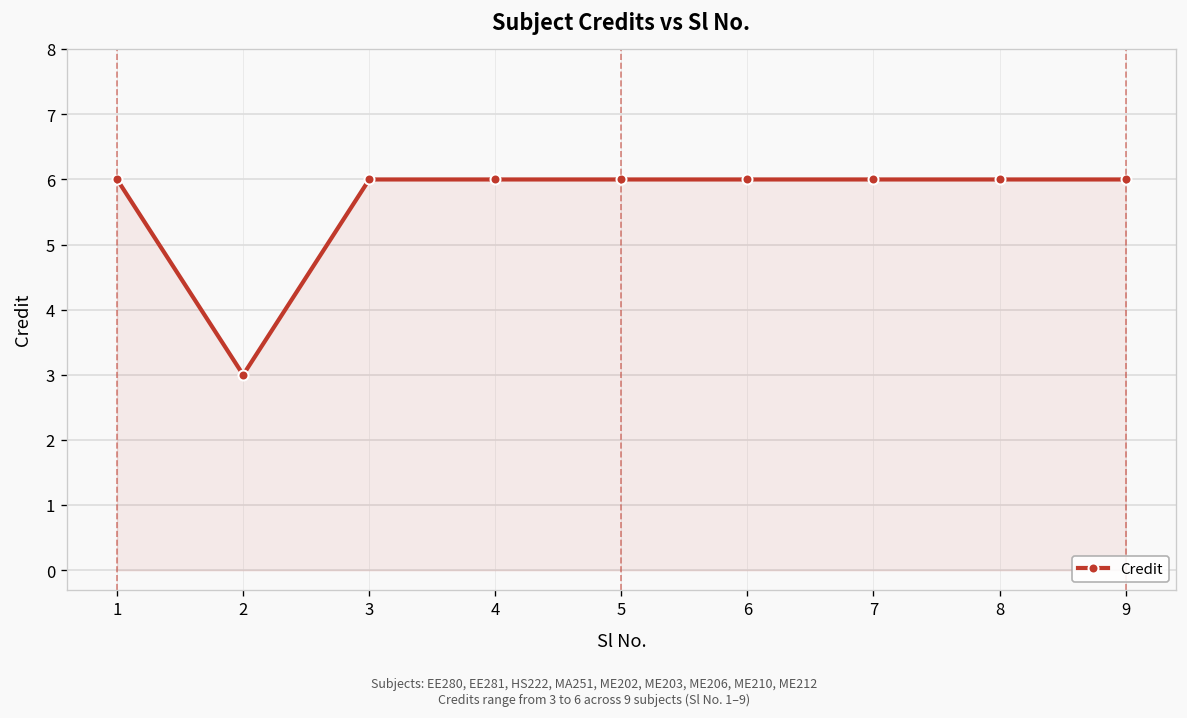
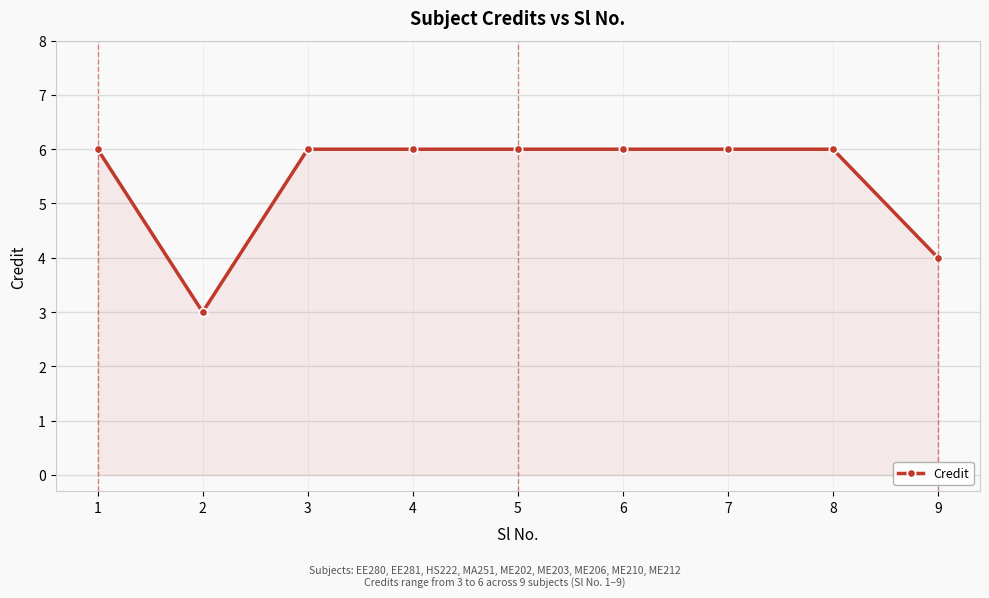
9: 6 -> 4
